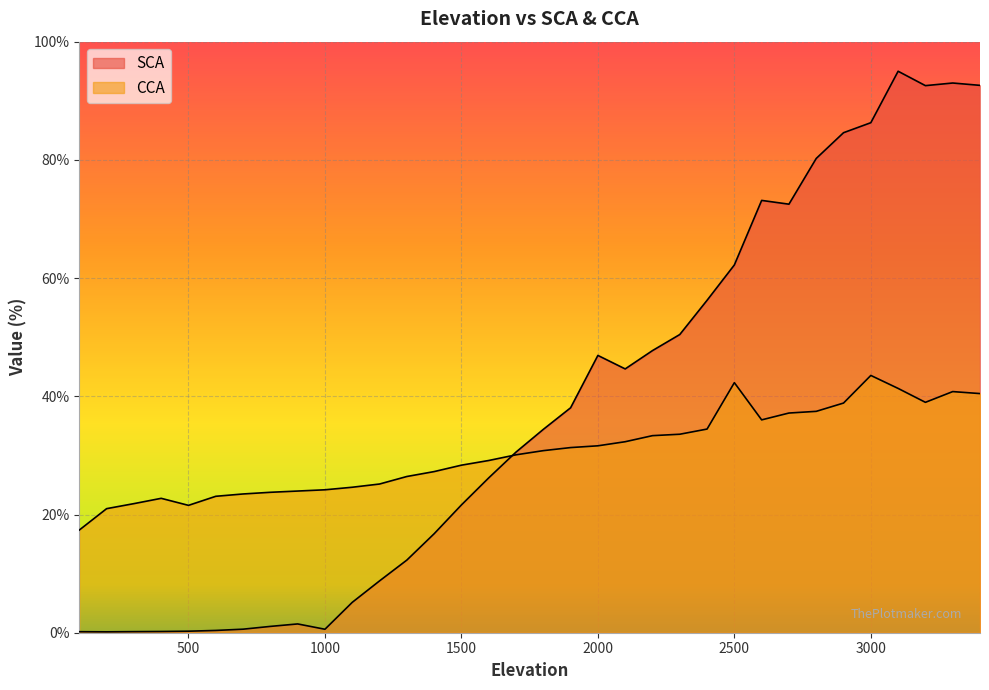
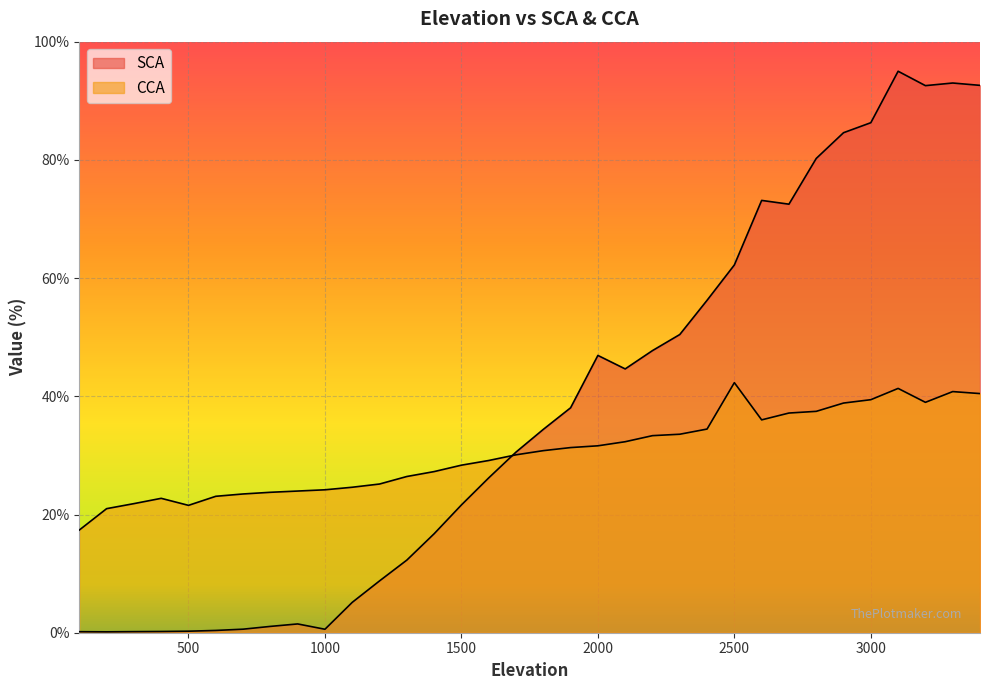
CCA, 3000: 44% -> 39%
